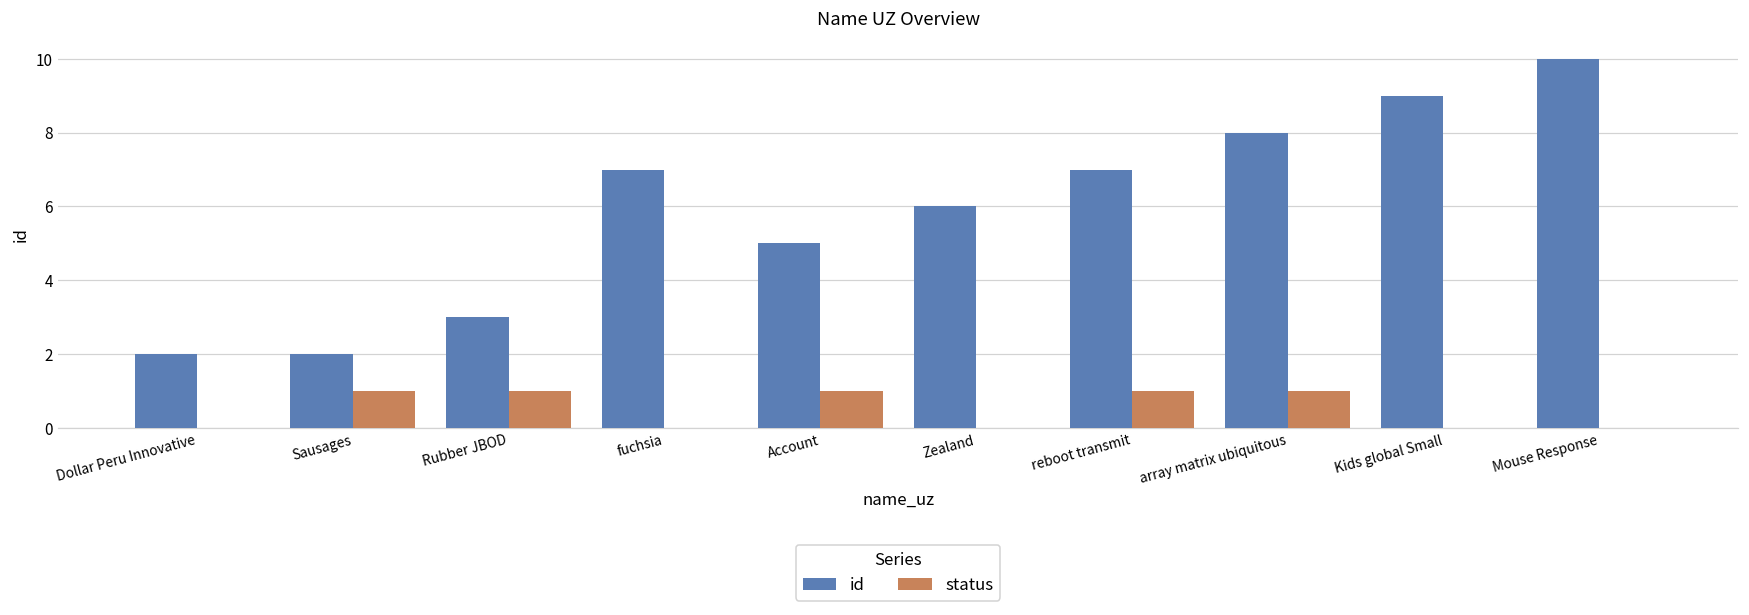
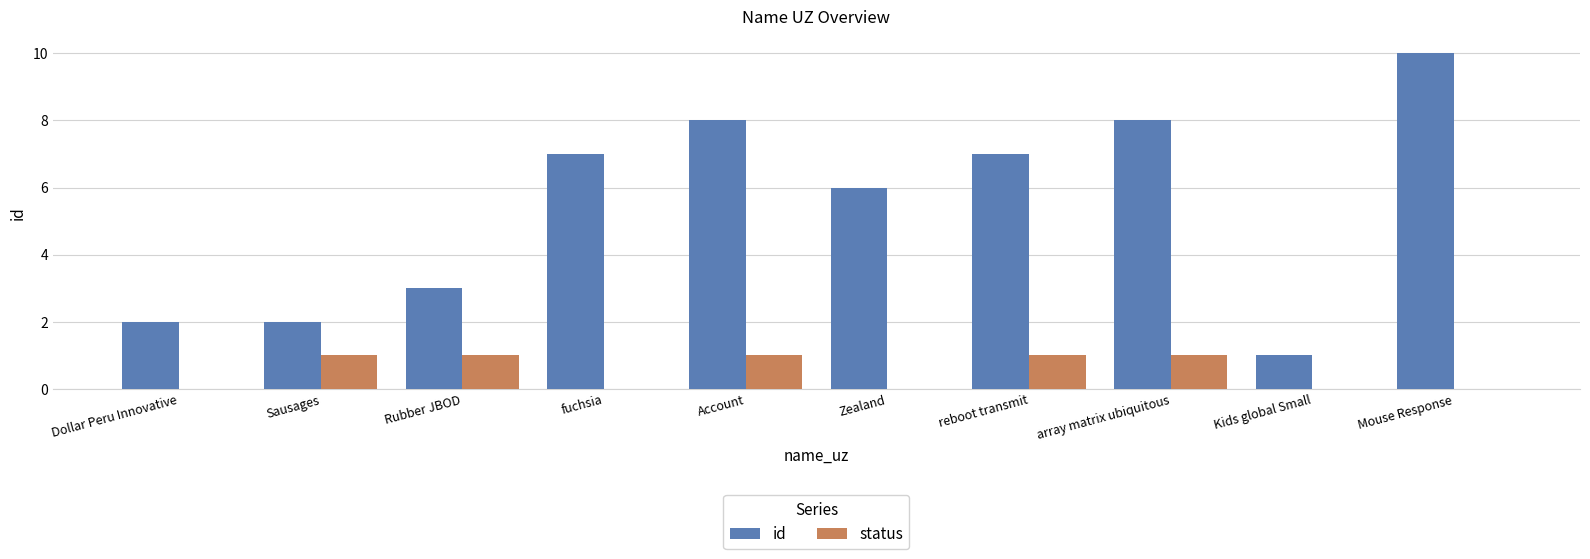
id, Account: 5 -> 8
id, Kids global Small: 9 -> 1
